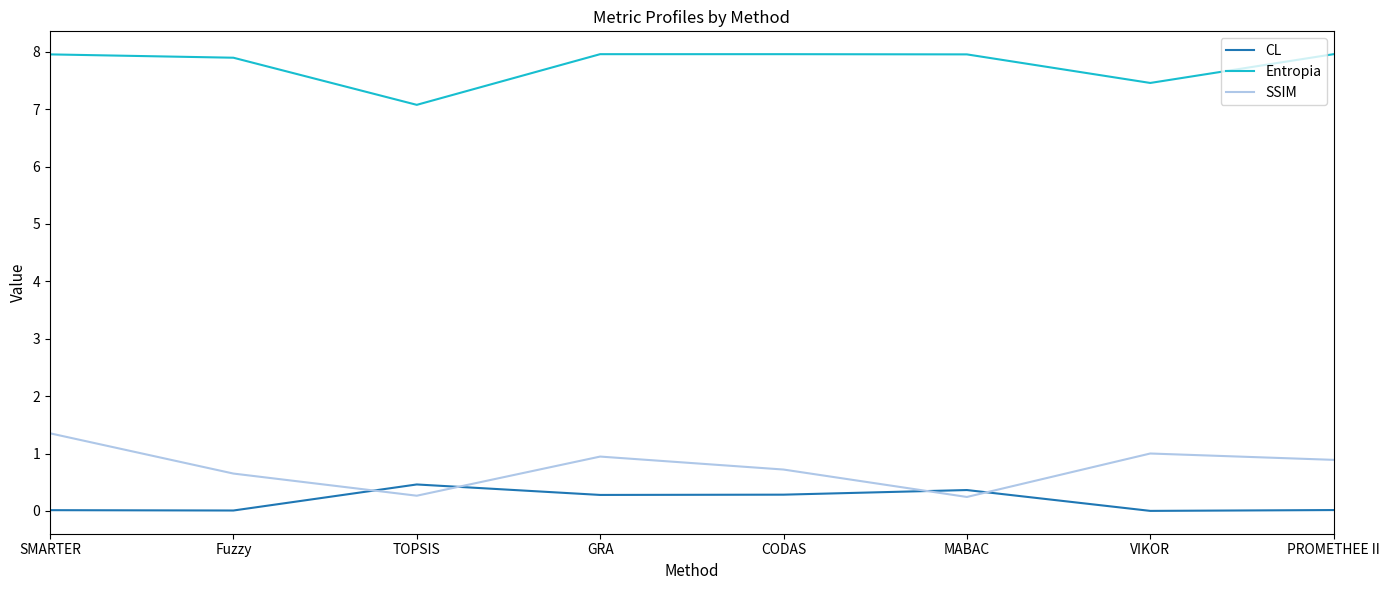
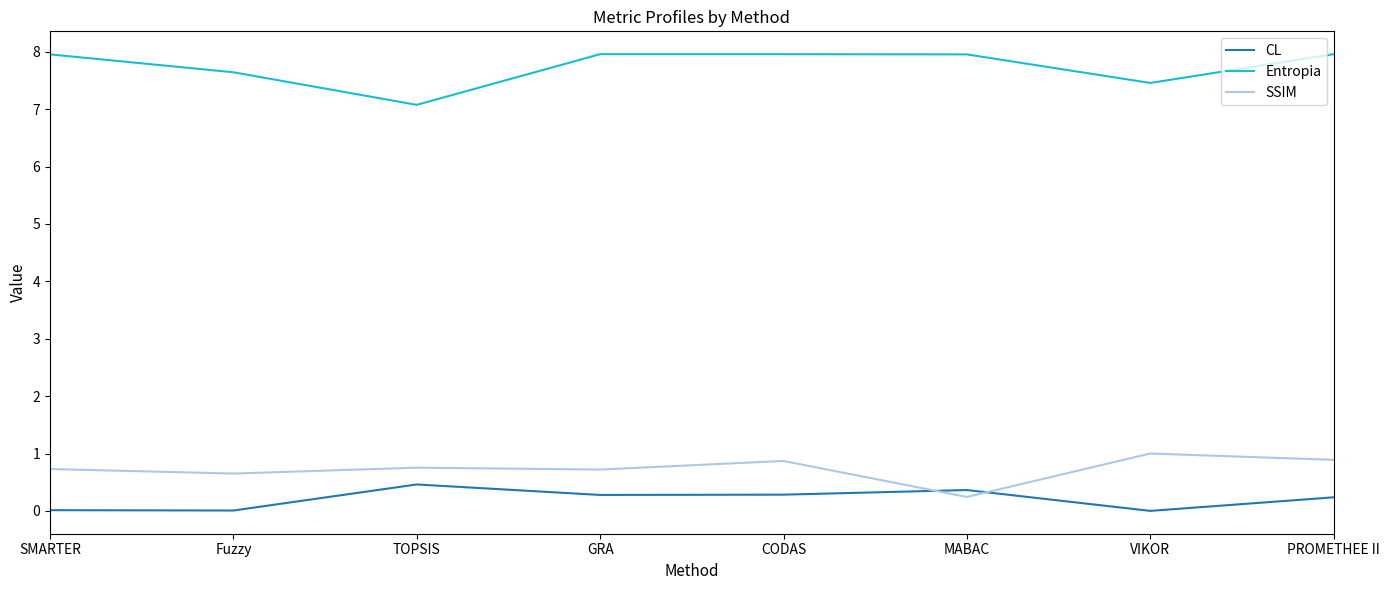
SSIM, SMARTER: 1.4 -> 0.7
Entropia, Fuzzy: 7.9 -> 7.6
SSIM, TOPSIS: 0.3 -> 0.8
SSIM, GRA: 0.9 -> 0.7
SSIM, CODAS: 0.7 -> 0.9
CL, PROMETHEE II: 0.0 -> 0.2
